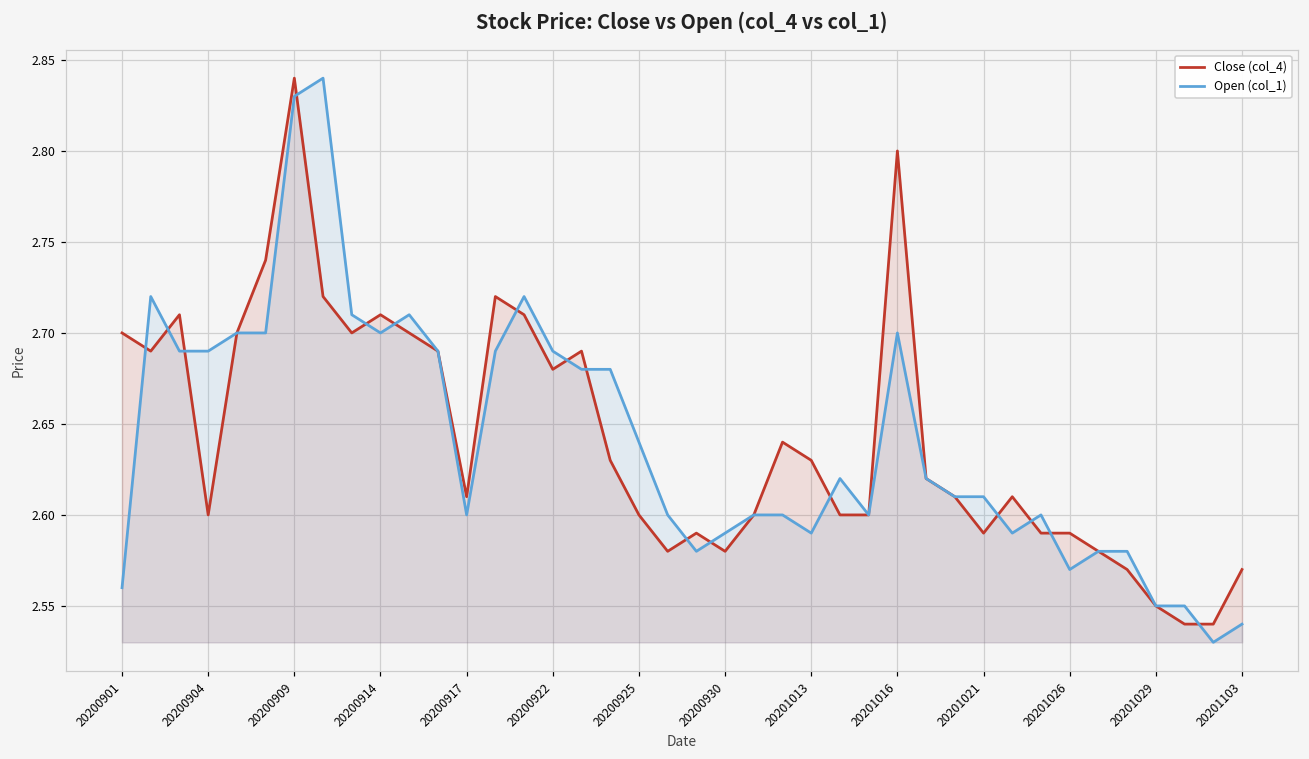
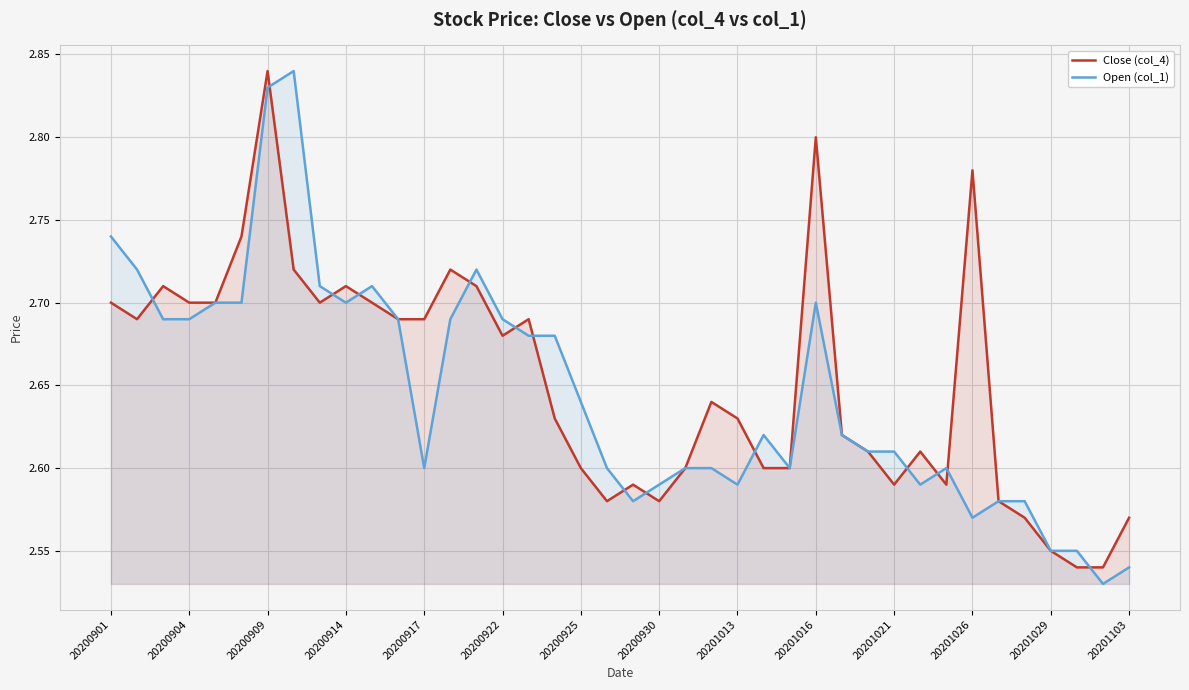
Open (col_1), 20200901: 2.56 -> 2.74
Close (col_4), 20200904: 2.6 -> 2.7
Close (col_4), 20200917: 2.61 -> 2.69
Close (col_4), 20201026: 2.59 -> 2.78
